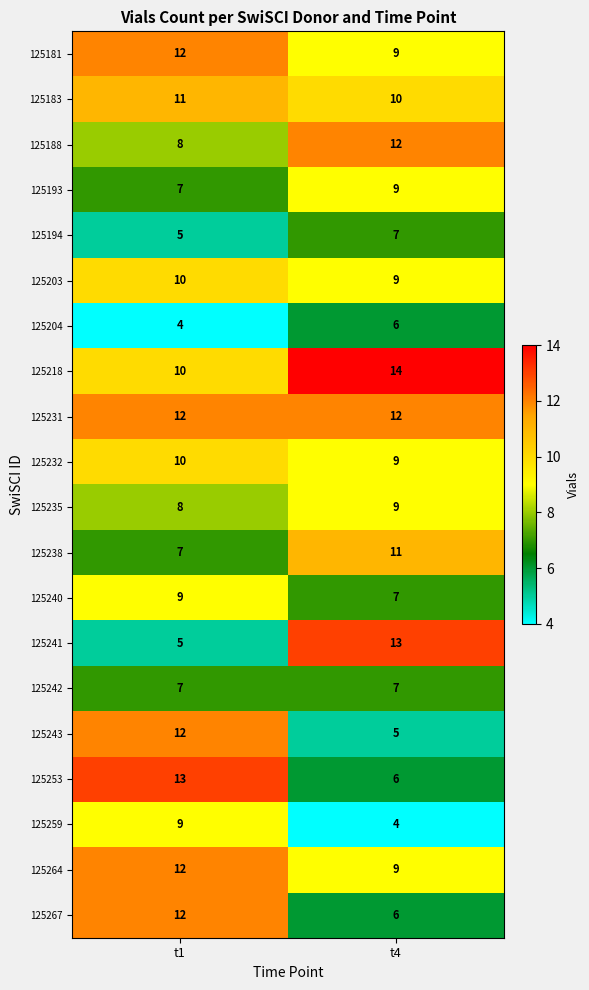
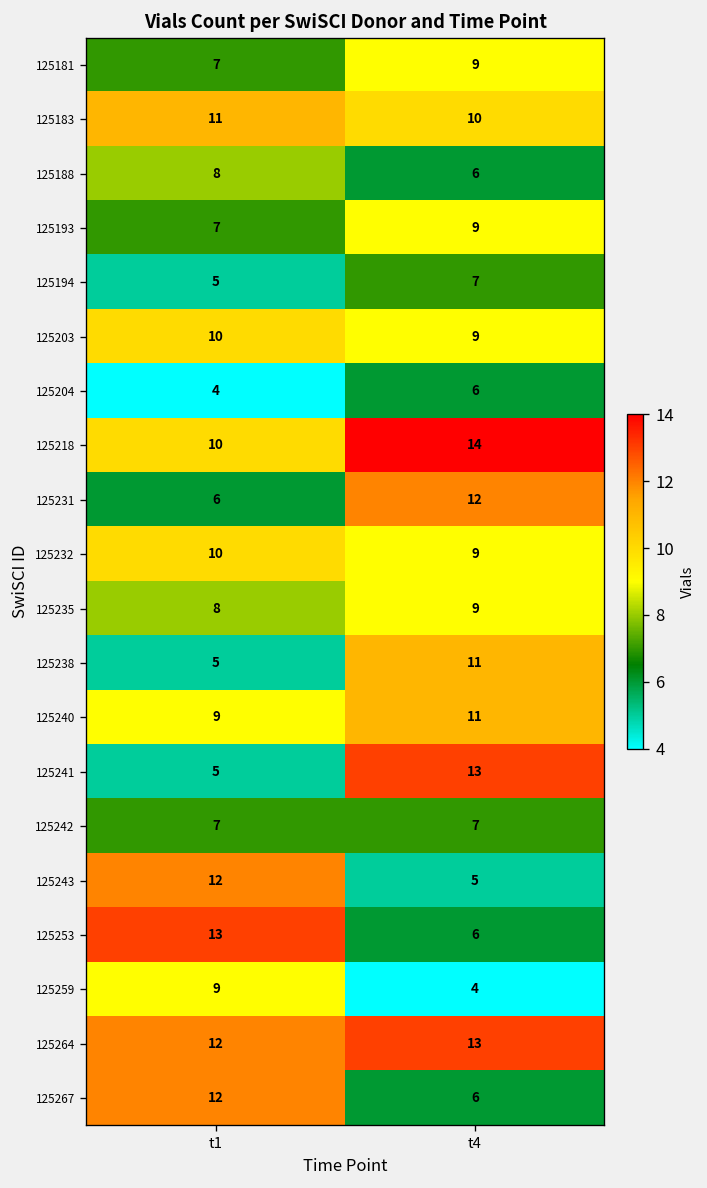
125181, t1: 12 -> 7
125188, t4: 12 -> 6
125231, t1: 12 -> 6
125238, t1: 7 -> 5
125240, t4: 7 -> 11
125264, t4: 9 -> 13
